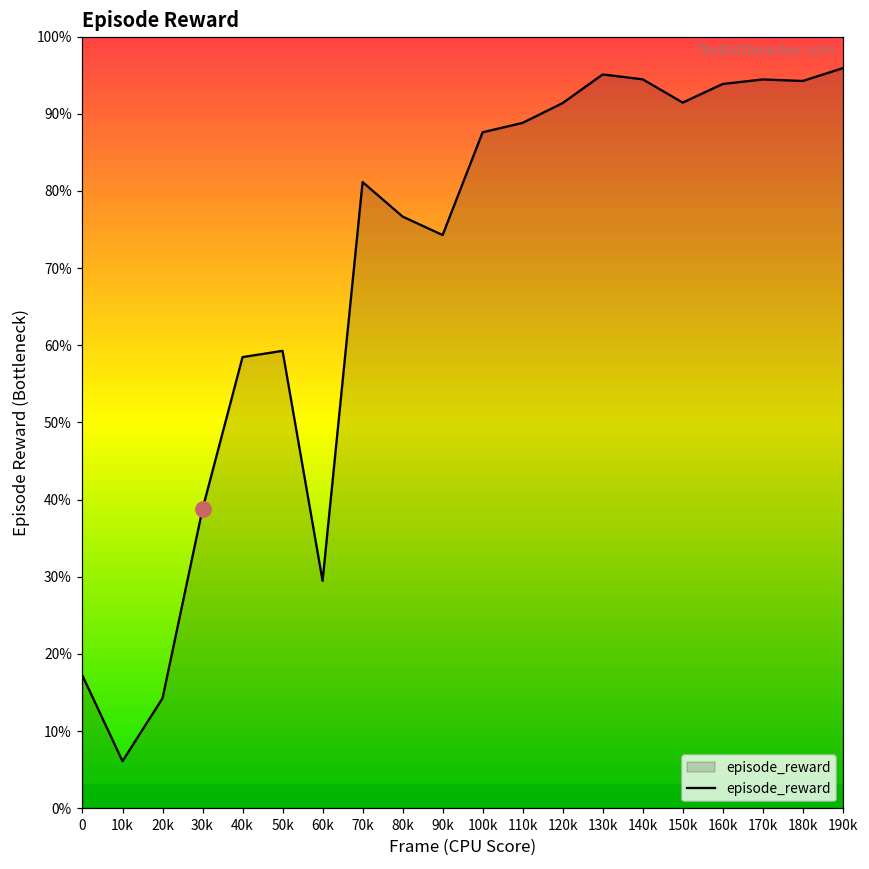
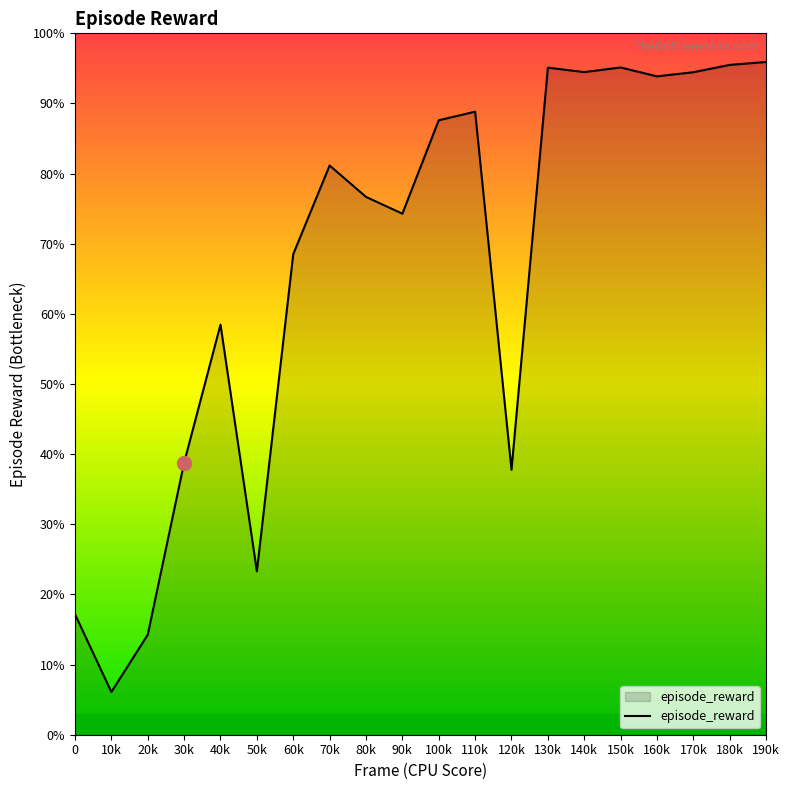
episode_reward, 50k: 59% -> 23%
episode_reward, 60k: 29% -> 69%
episode_reward, 120k: 91% -> 38%
episode_reward, 150k: 91% -> 95%
episode_reward, 180k: 94% -> 96%
